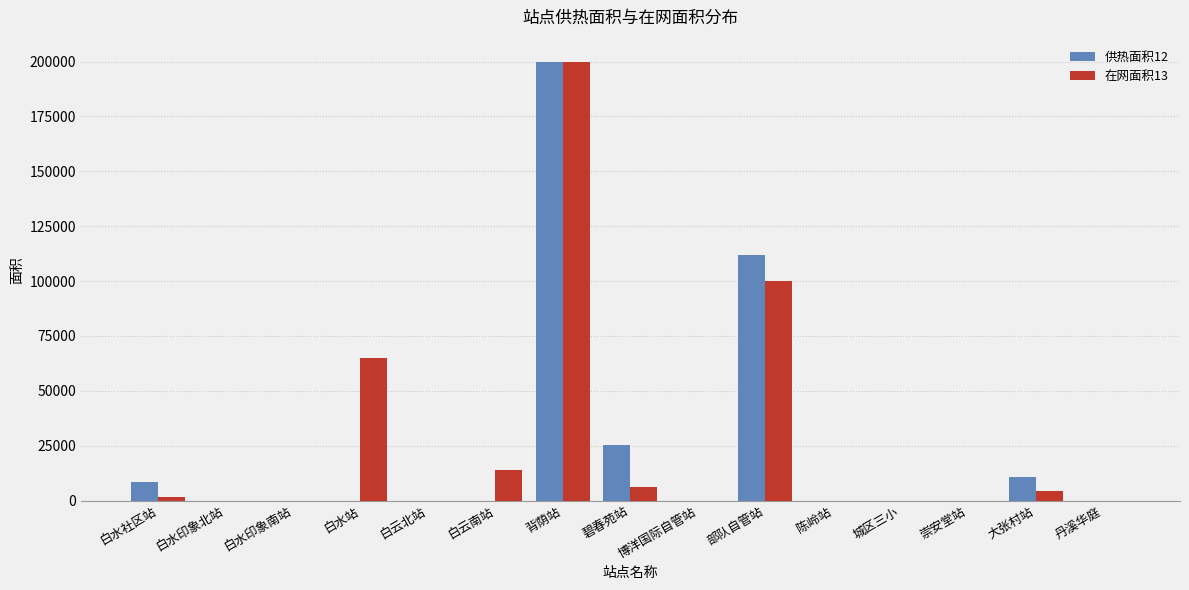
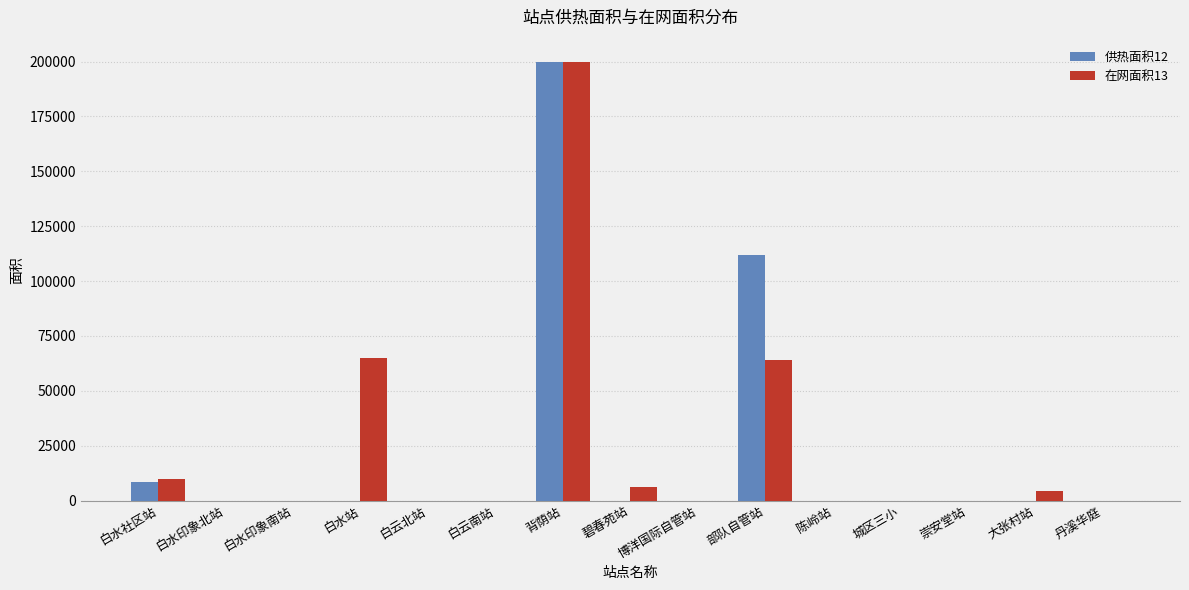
在网面积13, 白水社区站: 2000 -> 10000
在网面积13, 白云南站: 14000 -> 0
供热面积12, 碧春苑站: 25000 -> 0
在网面积13, 部队自管站: 100000 -> 64000
供热面积12, 大张村站: 11000 -> 0
